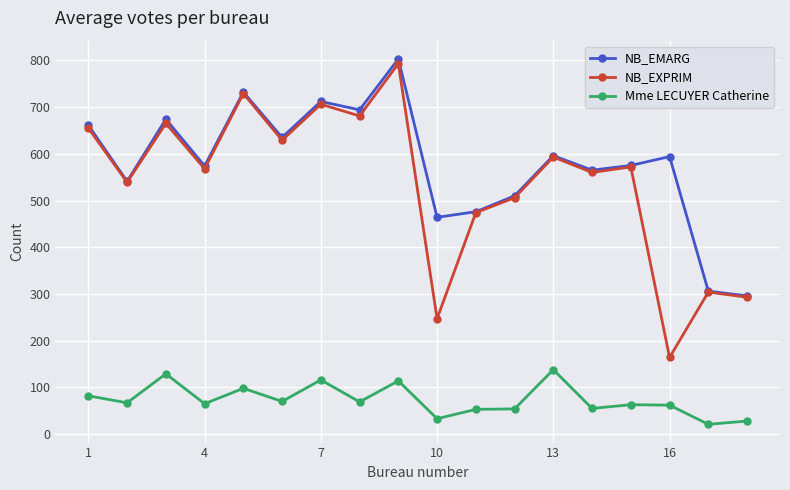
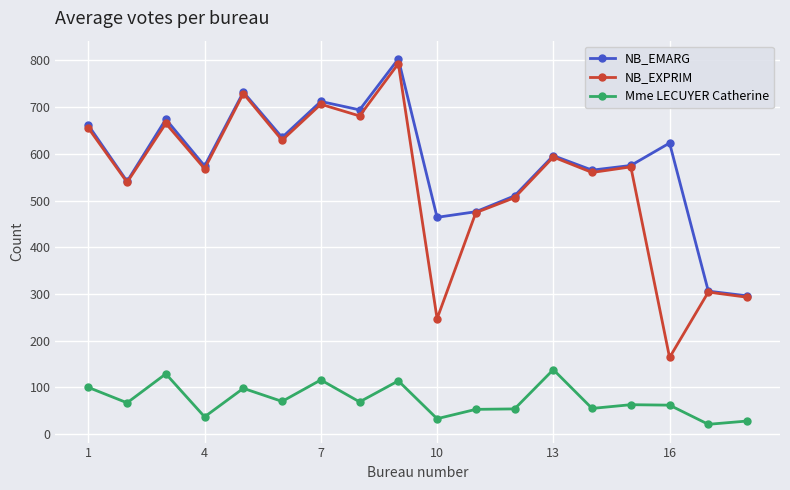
Mme LECUYER Catherine, 1: 80 -> 100
Mme LECUYER Catherine, 4: 70 -> 40
NB_EMARG, 16: 590 -> 620
